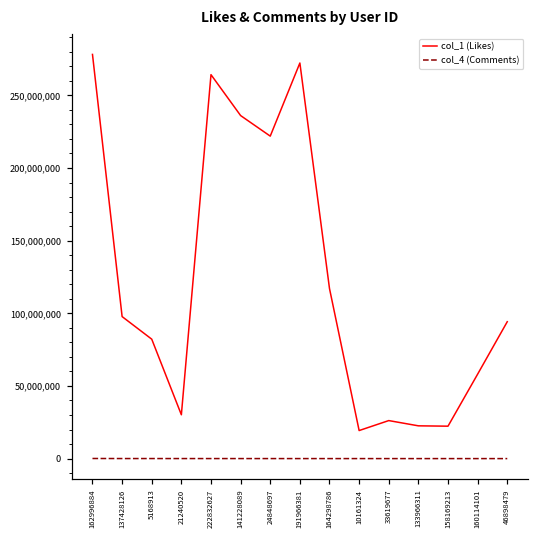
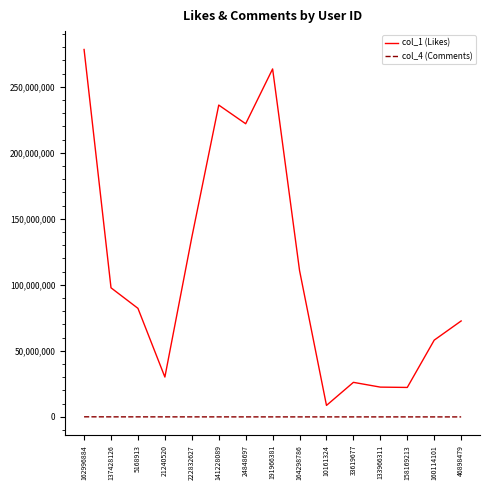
col_1 (Likes), 222832627: 264,000,000 -> 136,000,000
col_1 (Likes), 191966381: 272,000,000 -> 263,000,000
col_1 (Likes), 164298786: 117,000,000 -> 111,000,000
col_1 (Likes), 10161324: 19,000,000 -> 9,000,000
col_1 (Likes), 46898479: 94,000,000 -> 73,000,000
